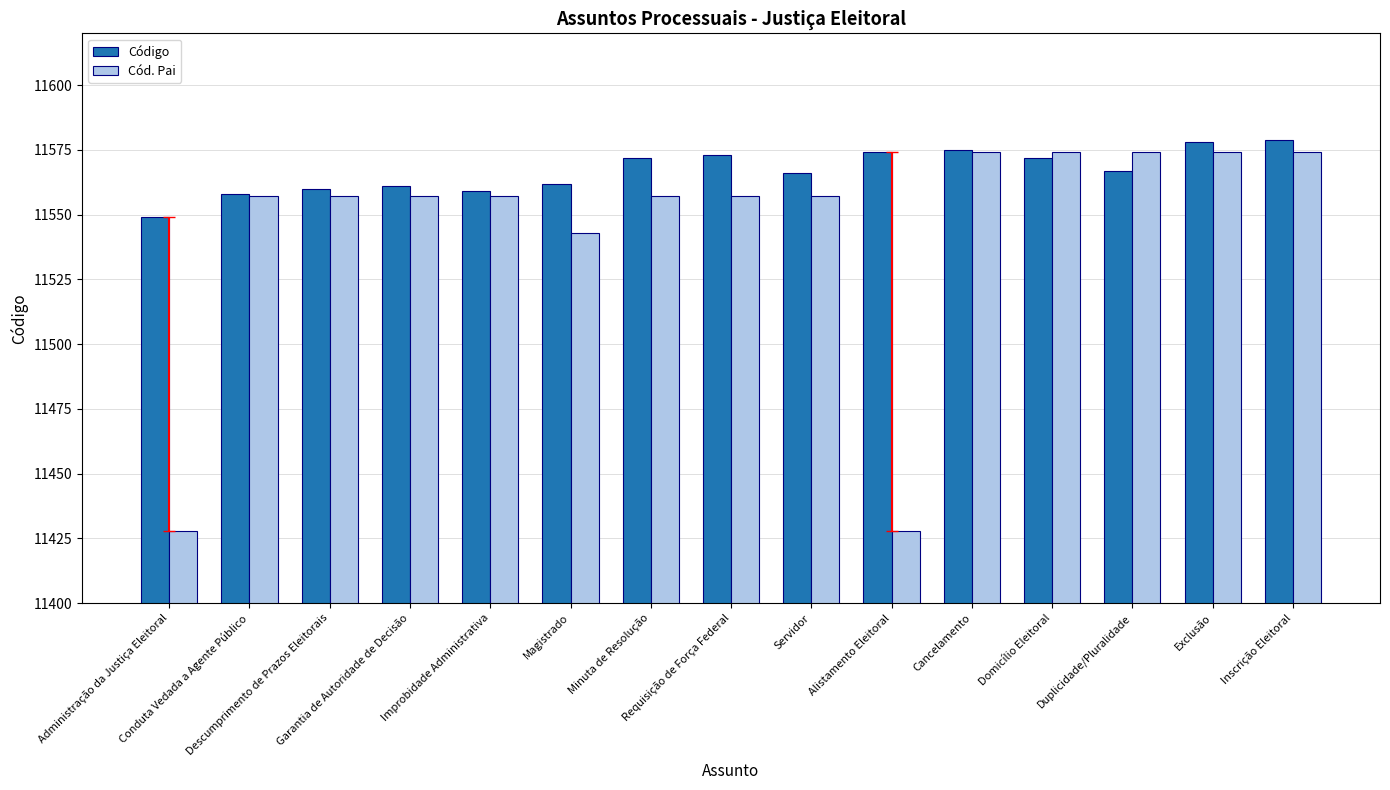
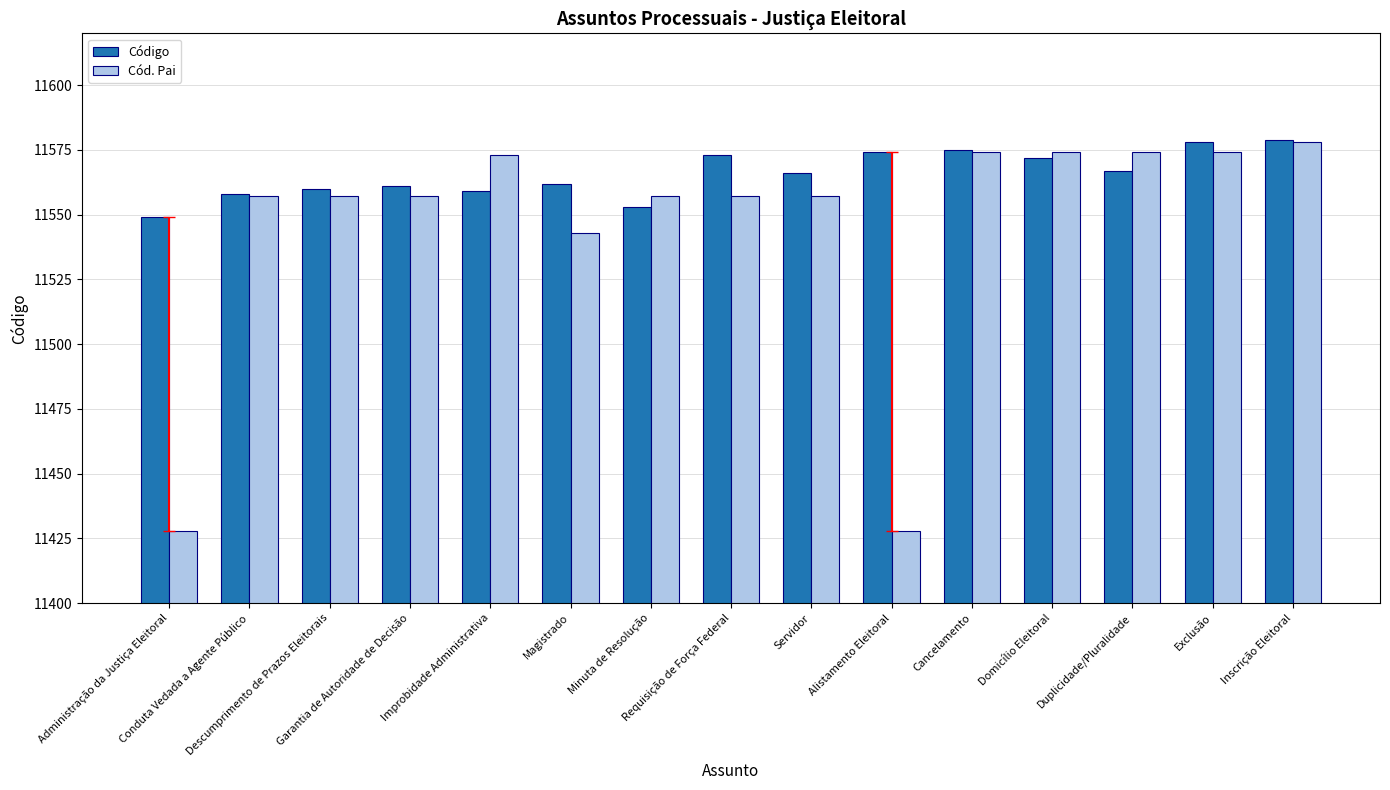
Cód. Pai, Improbidade Administrativa: 11557 -> 11573
Código, Minuta de Resolução: 11572 -> 11553
Cód. Pai, Inscrição Eleitoral: 11574 -> 11578
